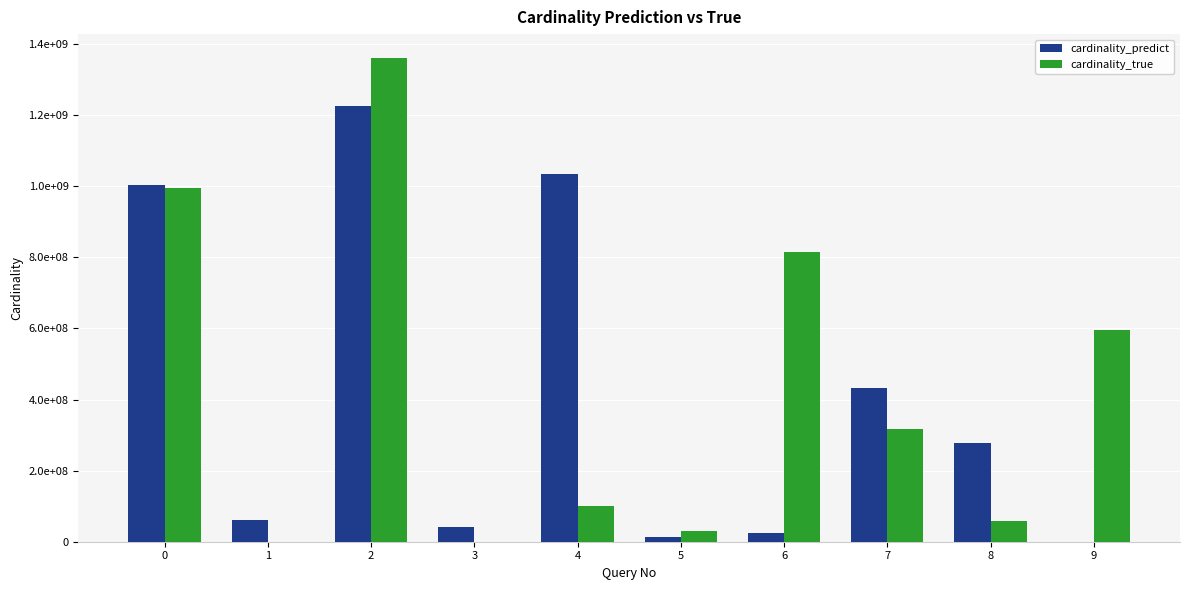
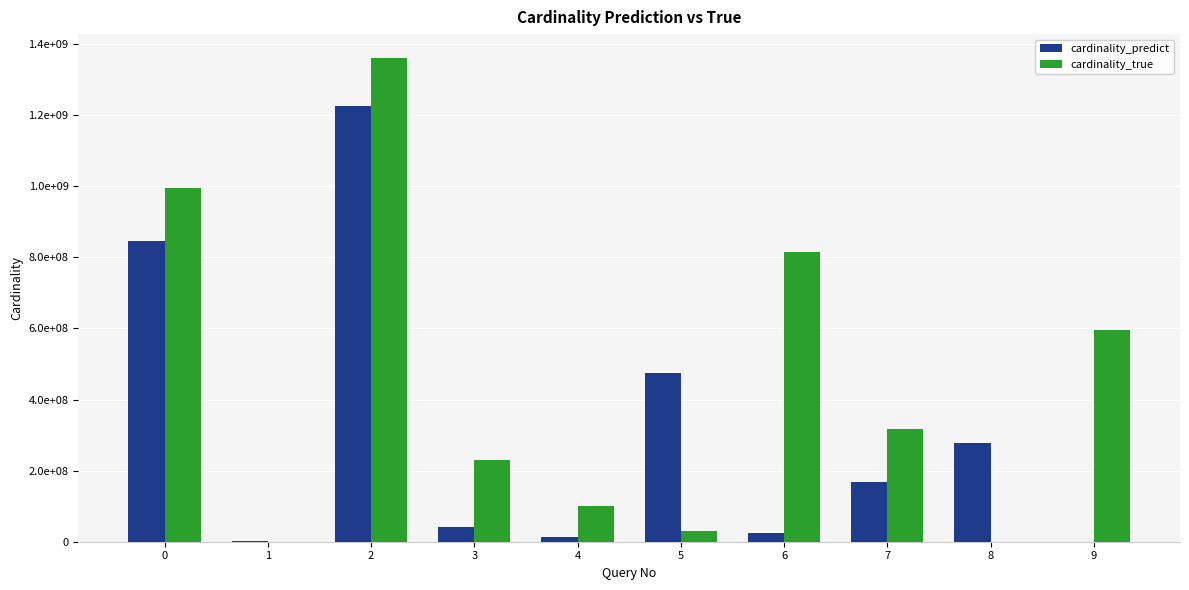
cardinality_predict, 0: 1000000000 -> 850000000
cardinality_predict, 1: 60000000 -> 0
cardinality_true, 3: 0 -> 230000000
cardinality_predict, 4: 1030000000 -> 10000000
cardinality_predict, 5: 10000000 -> 470000000
cardinality_predict, 7: 430000000 -> 170000000
cardinality_true, 8: 60000000 -> 0
